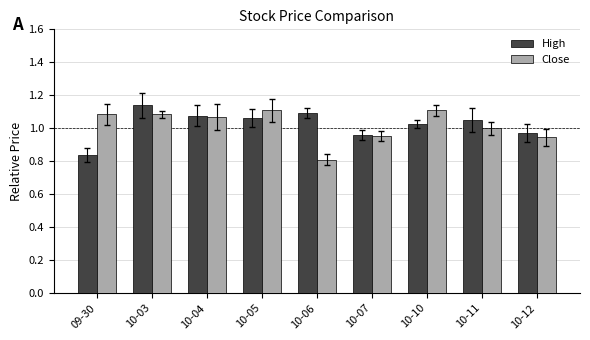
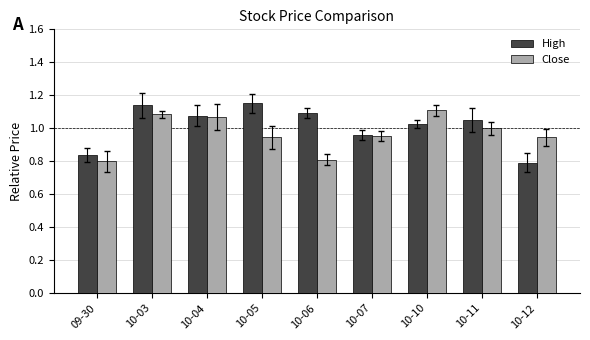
Close, 09-30: 1.08 -> 0.80
High, 10-05: 1.06 -> 1.15
Close, 10-05: 1.11 -> 0.94
High, 10-12: 0.97 -> 0.79
